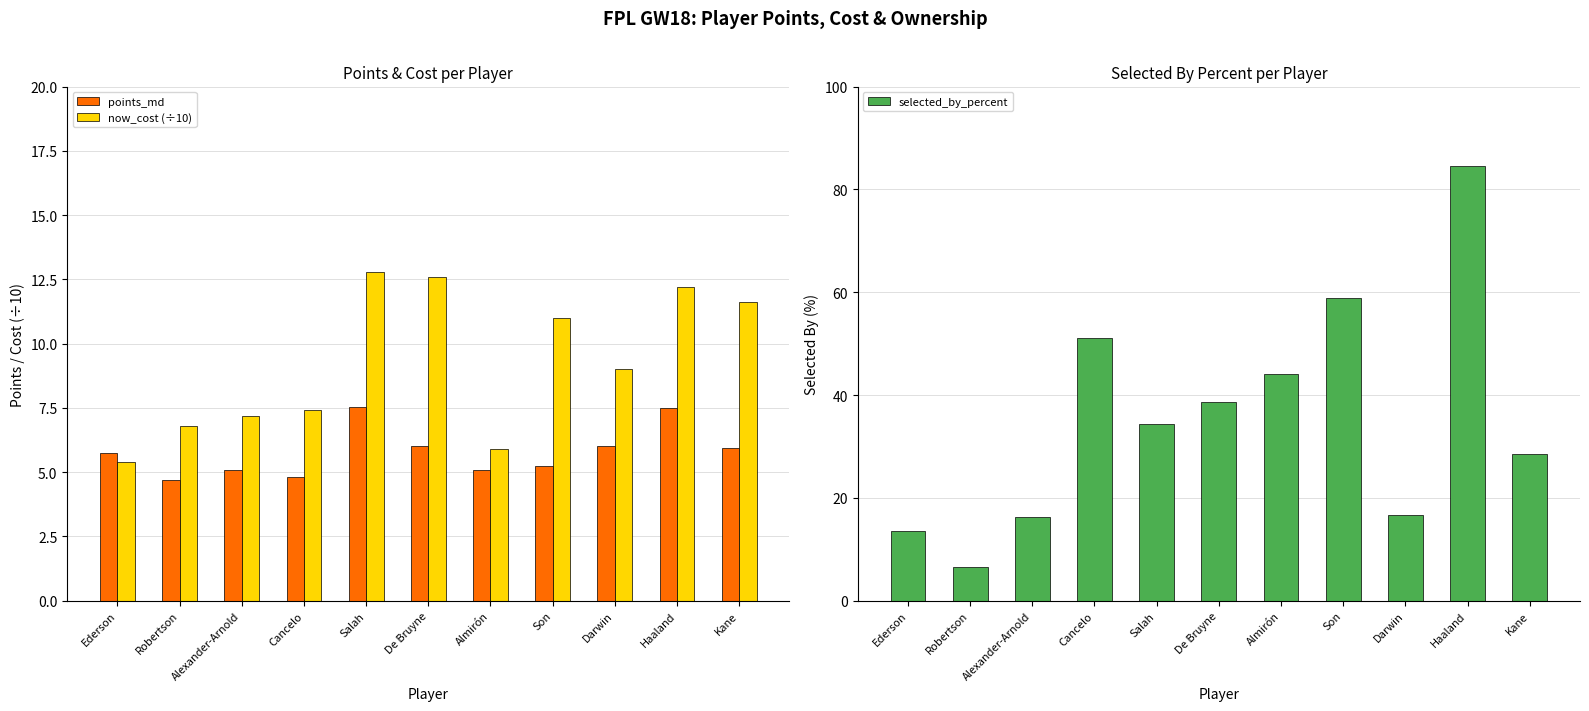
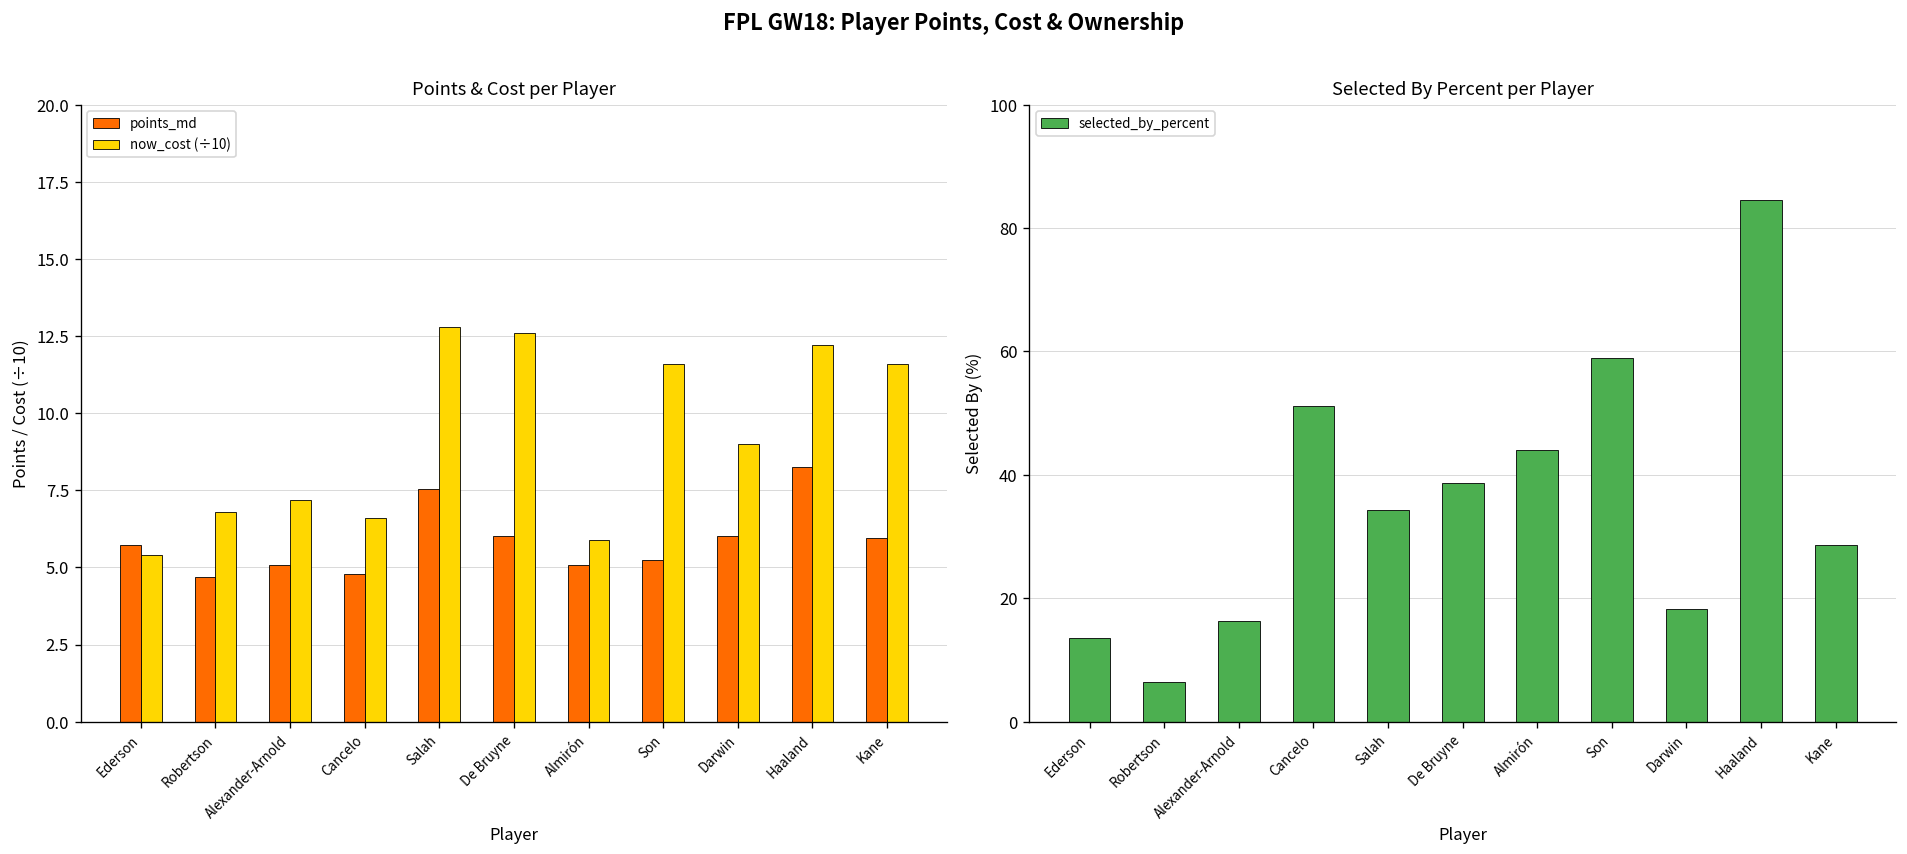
Points & Cost per Player, now_cost (÷10), Cancelo: 7.4 -> 6.6
Points & Cost per Player, now_cost (÷10), Son: 11.0 -> 11.6
Points & Cost per Player, points_md, Haaland: 7.5 -> 8.2
Selected By Percent per Player, Darwin: 17 -> 18
